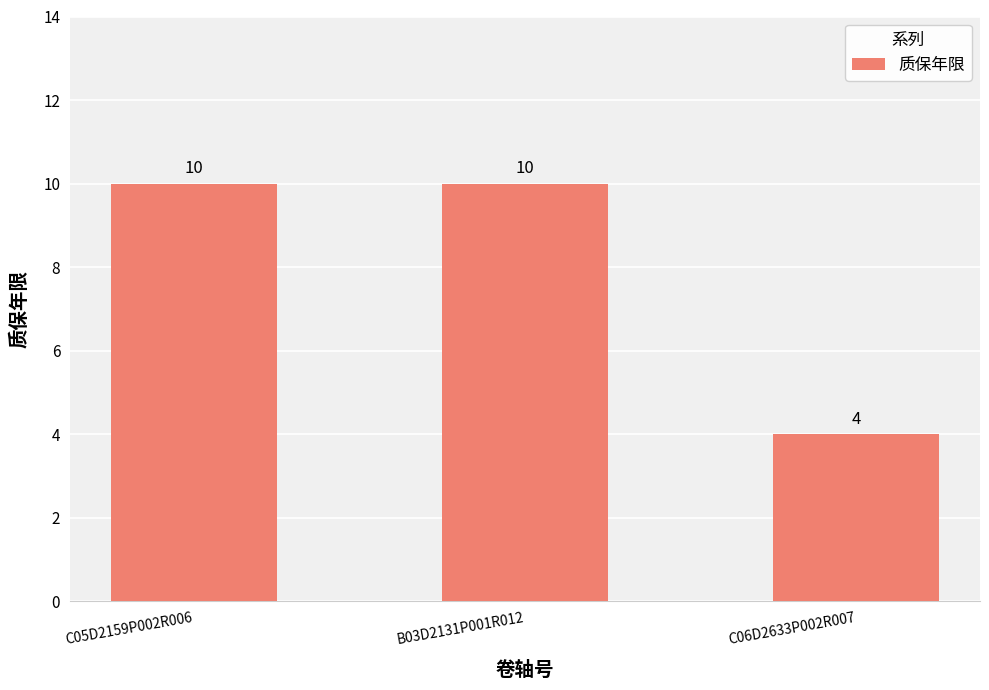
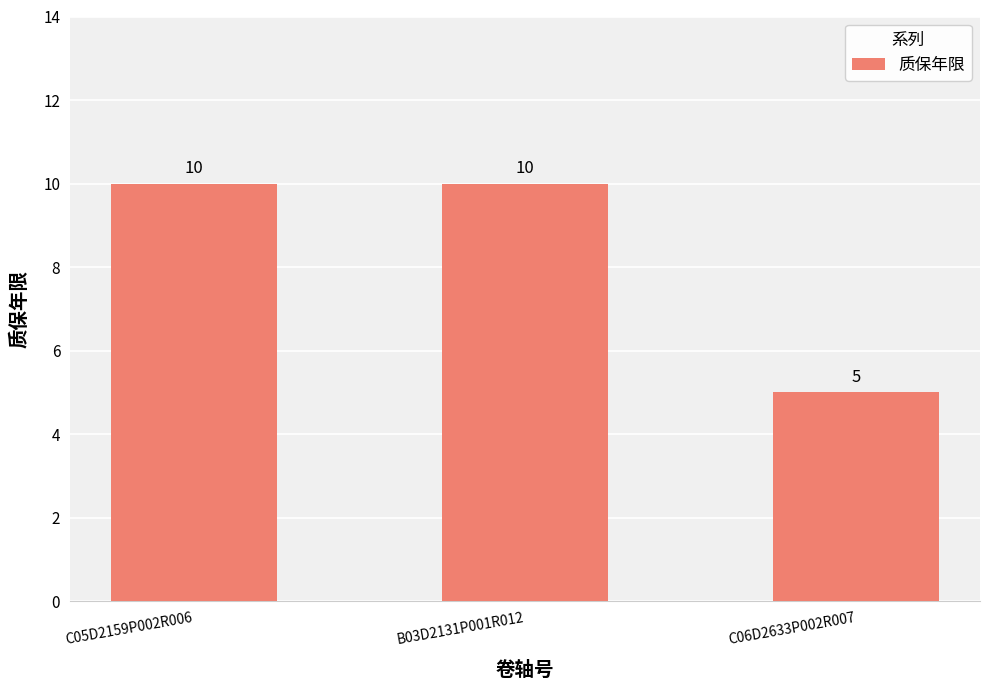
C06D2633P002R007: 4 -> 5
